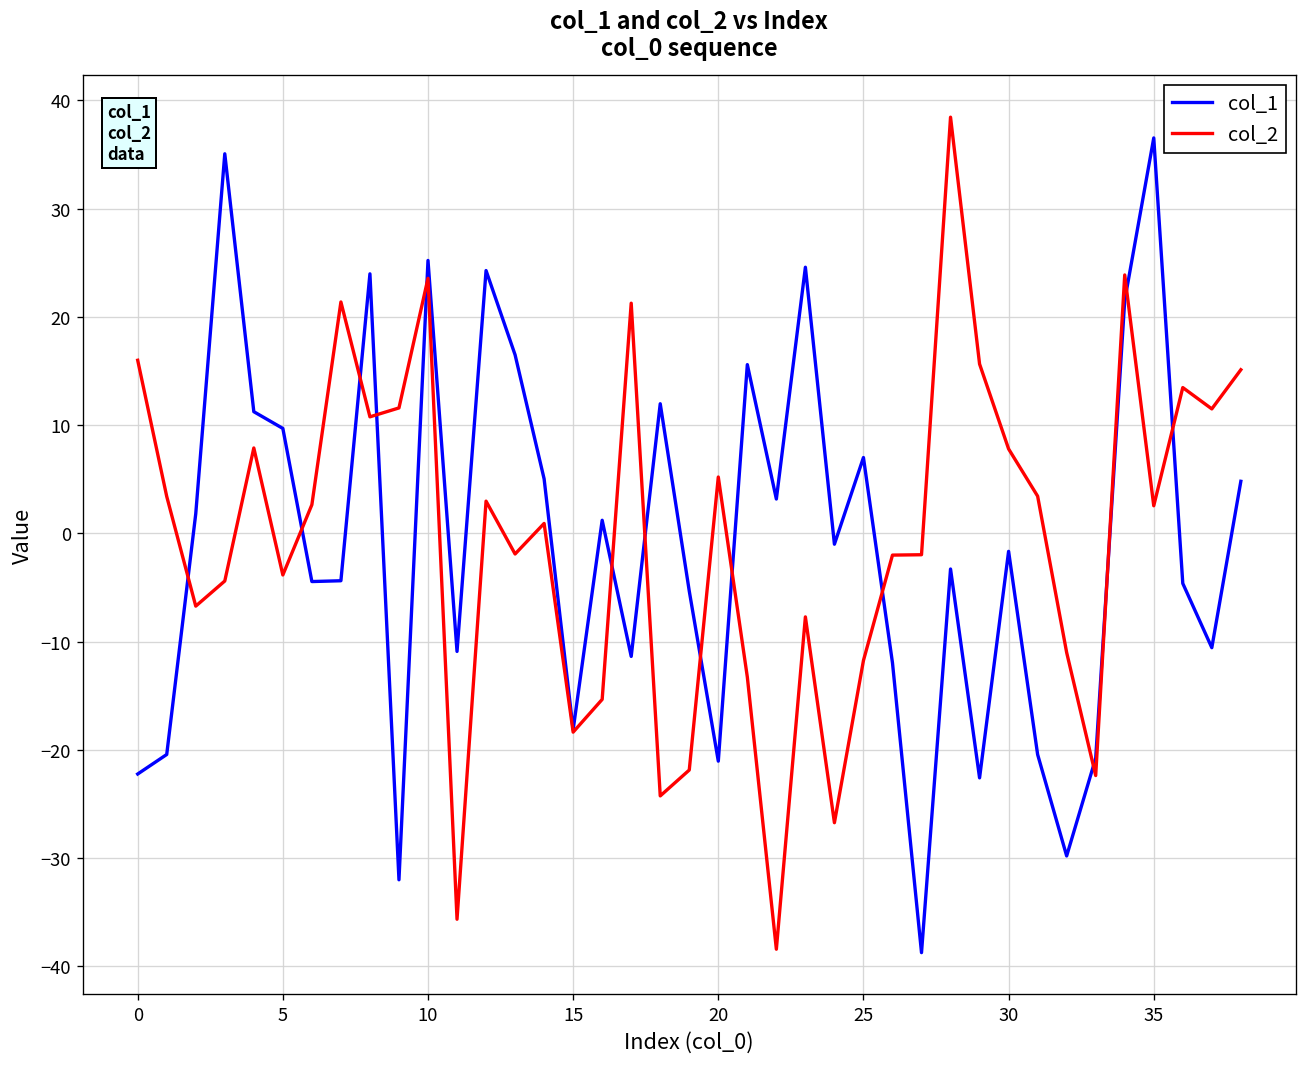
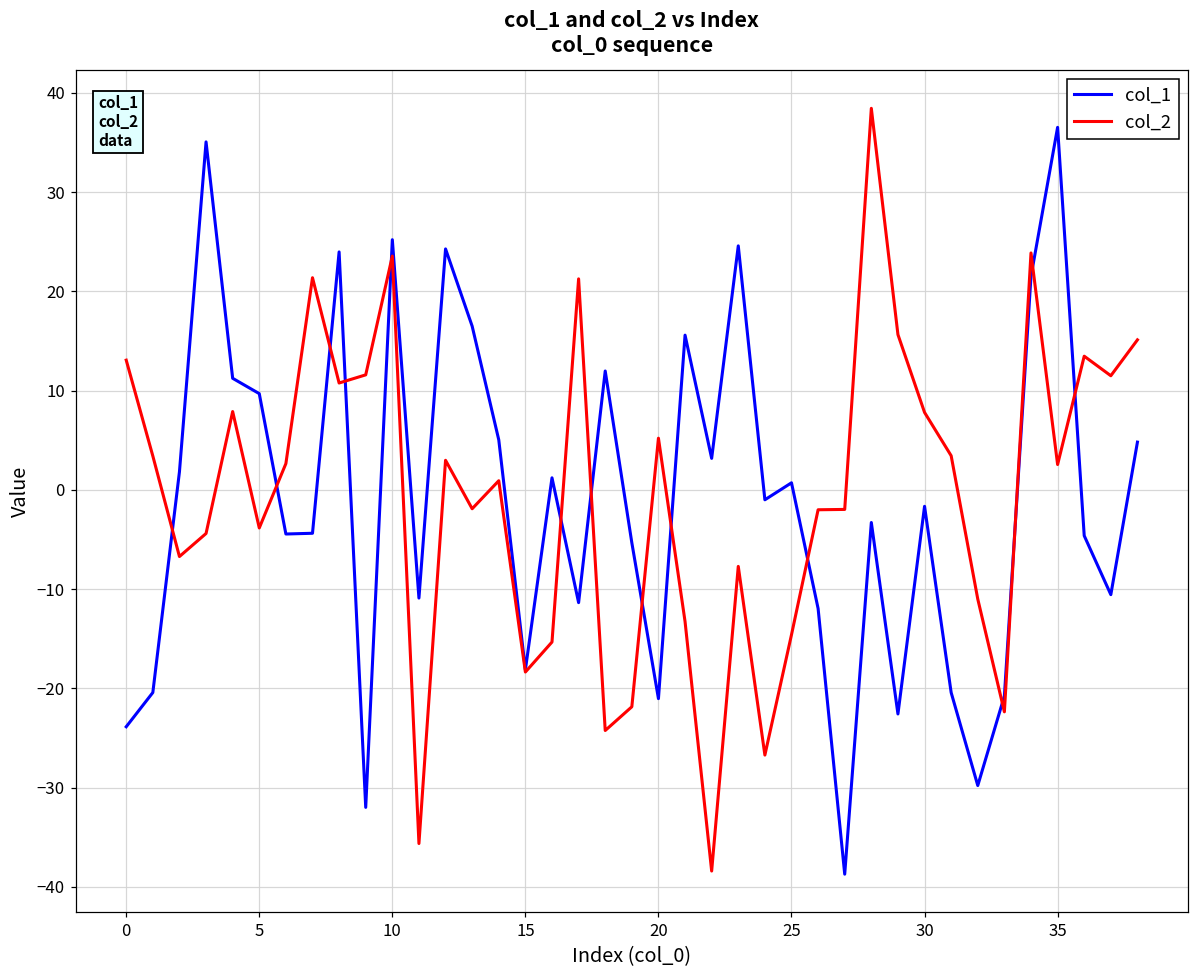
col_1, 0: -22 -> -24
col_2, 0: 16 -> 13
col_1, 25: 7 -> 1
col_2, 25: -12 -> -15
